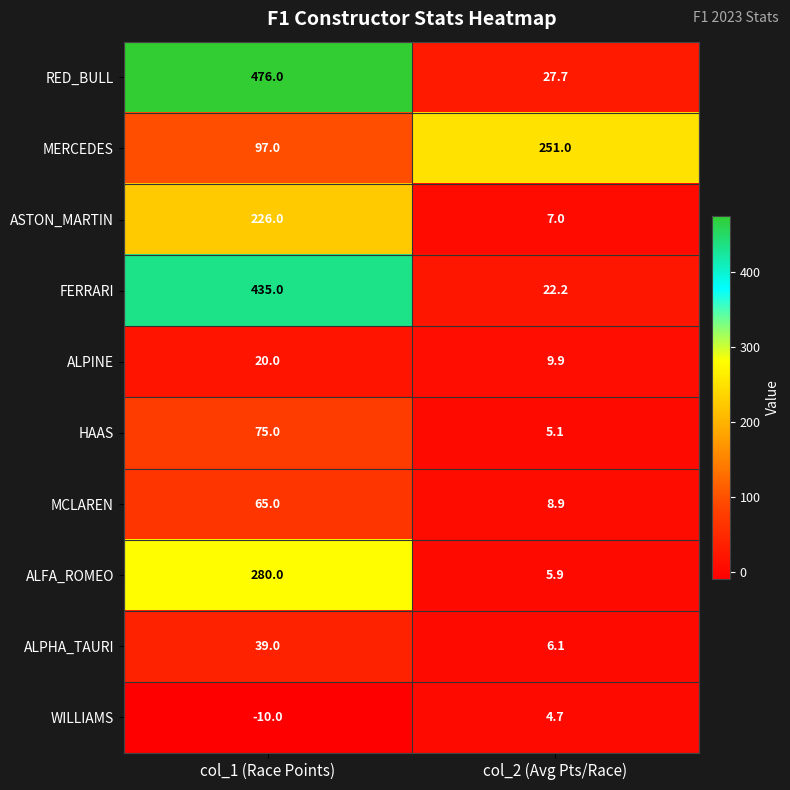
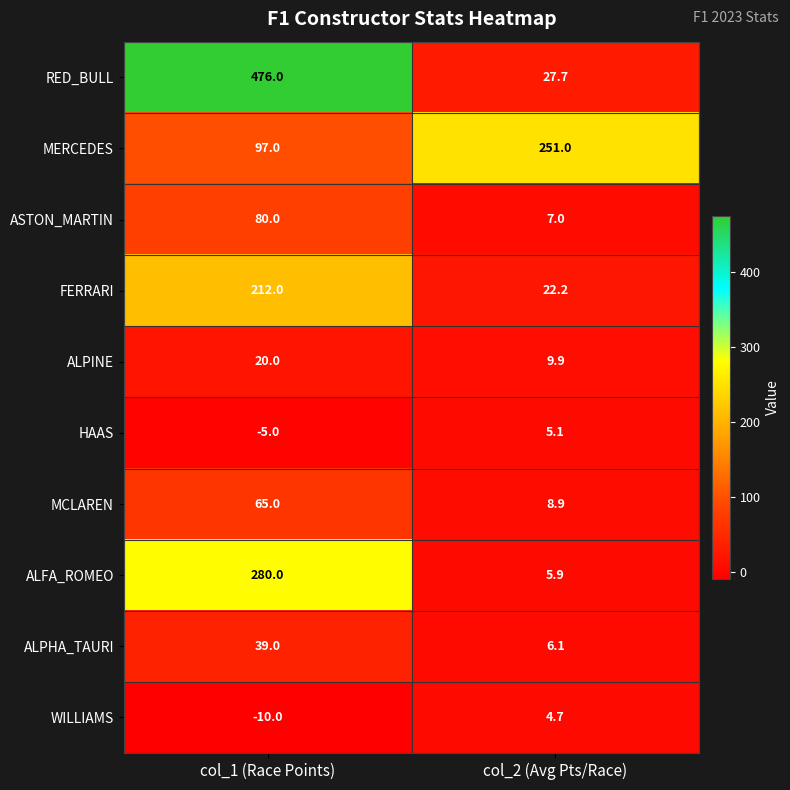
ASTON_MARTIN, col_1 (Race Points): 226.0 -> 80.0
FERRARI, col_1 (Race Points): 435.0 -> 212.0
HAAS, col_1 (Race Points): 75.0 -> -5.0
